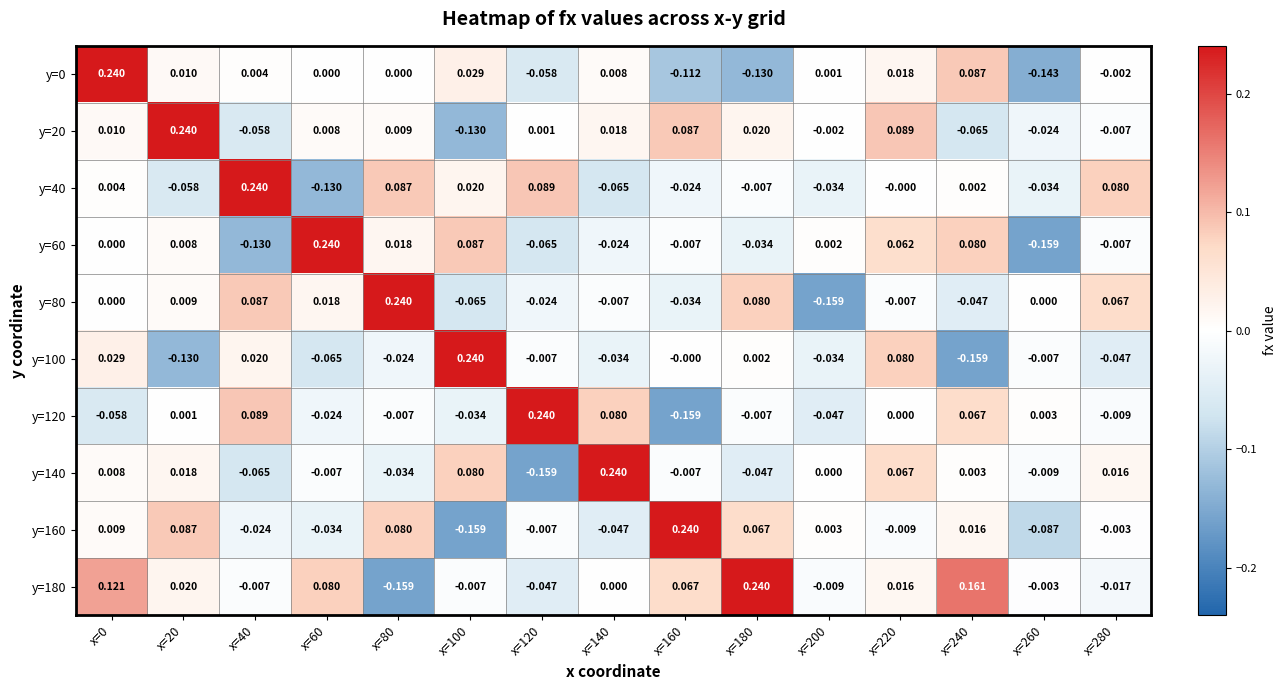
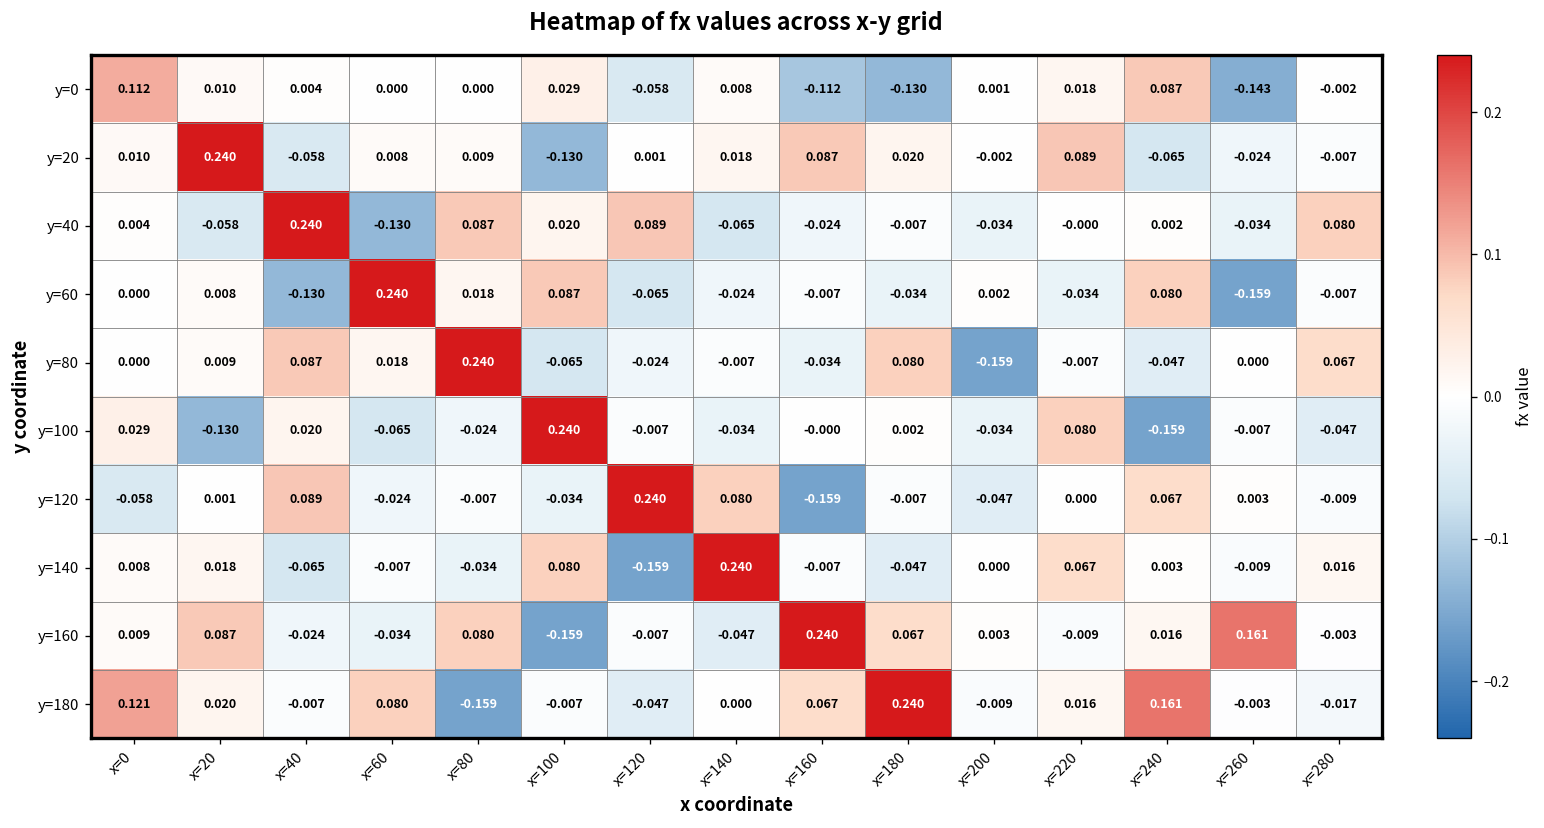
y=0, x=0: 0.240 -> 0.112
y=60, x=220: 0.062 -> -0.034
y=160, x=260: -0.087 -> 0.161
